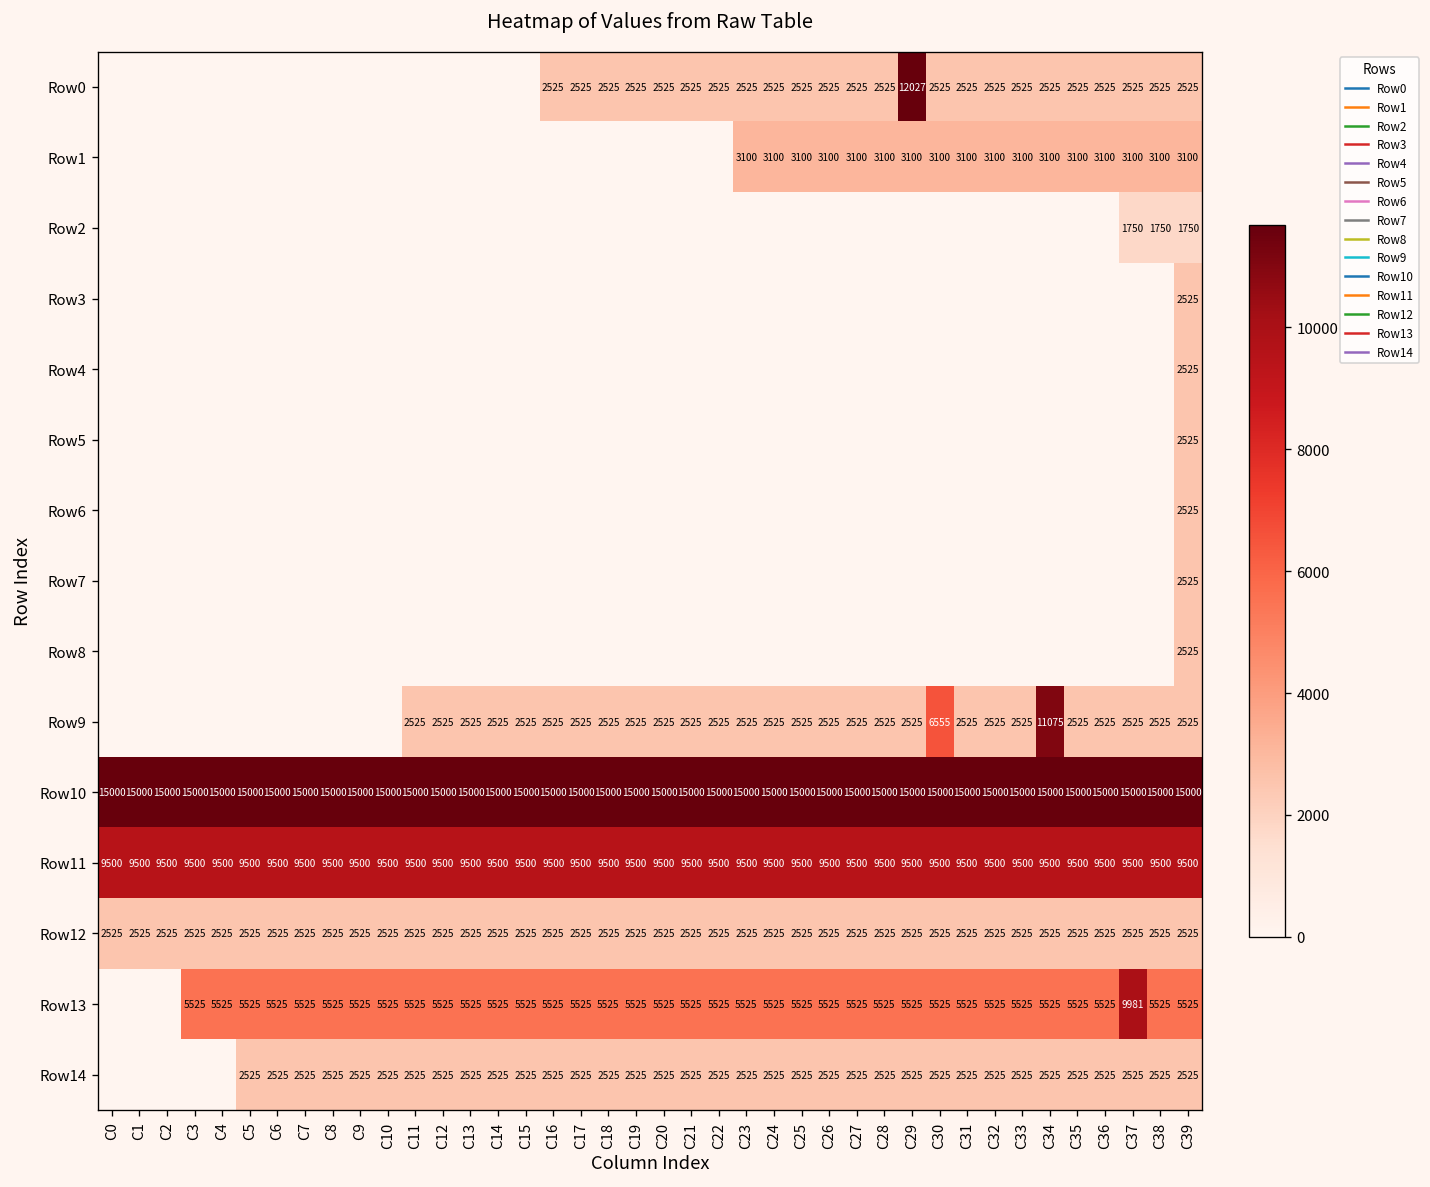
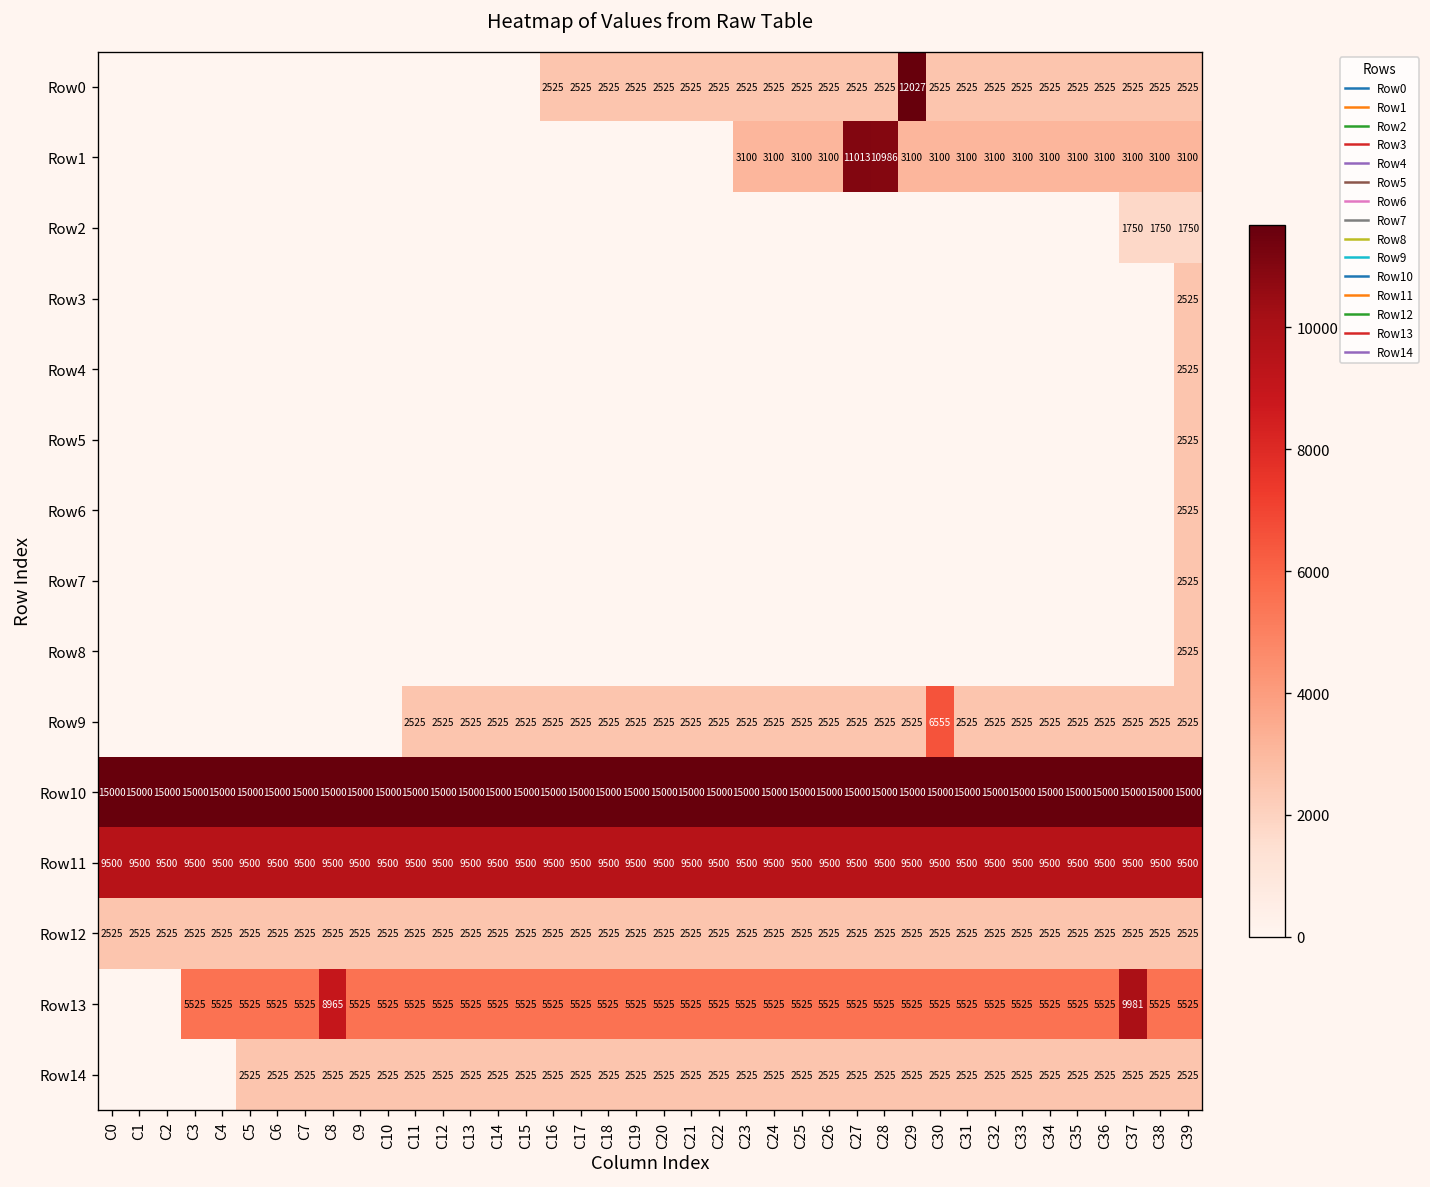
Row1, C27: 3100 -> 11013
Row1, C28: 3100 -> 10986
Row9, C34: 11075 -> 2525
Row13, C8: 5525 -> 8965
